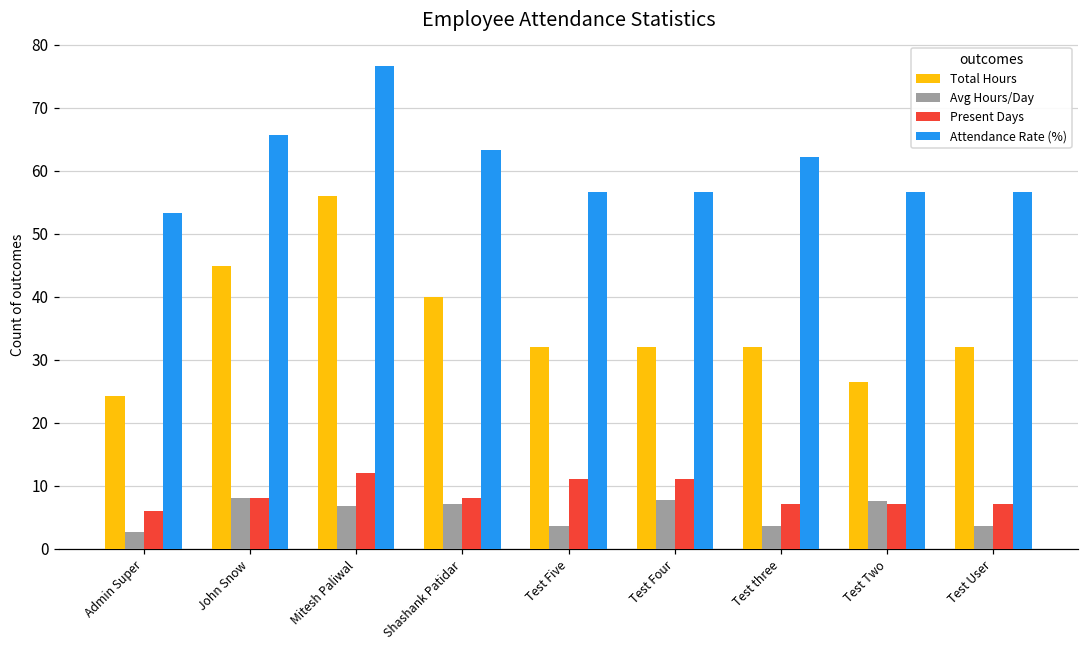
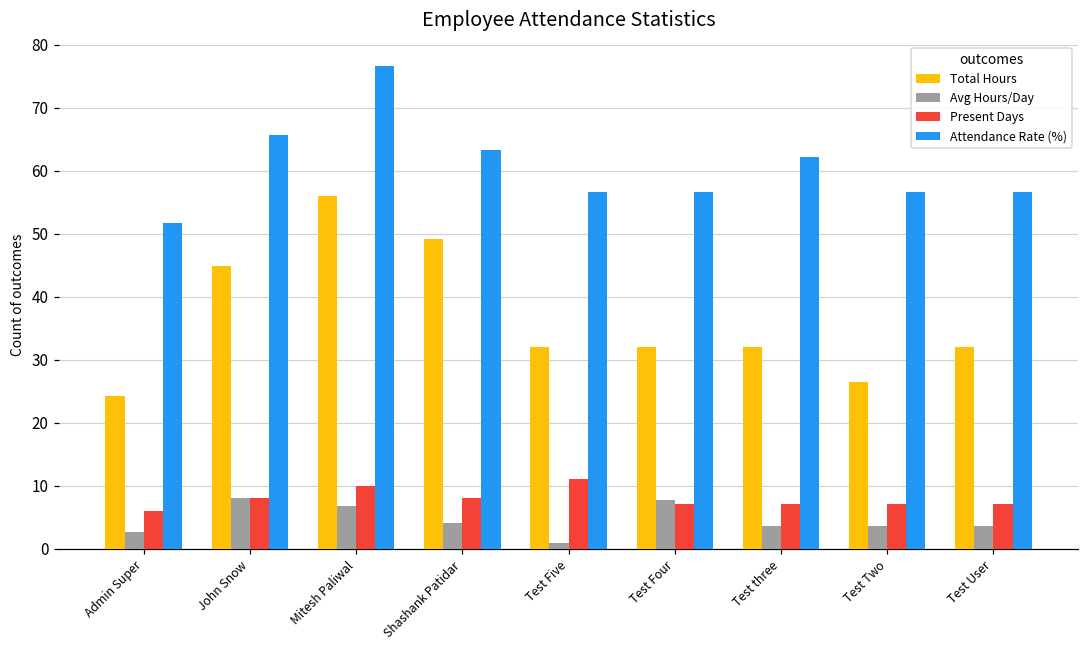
Attendance Rate (%), Admin Super: 53 -> 52
Present Days, Mitesh Paliwal: 12 -> 10
Total Hours, Shashank Patidar: 40 -> 49
Avg Hours/Day, Shashank Patidar: 7 -> 4
Avg Hours/Day, Test Five: 4 -> 1
Present Days, Test Four: 11 -> 7
Avg Hours/Day, Test Two: 8 -> 4
